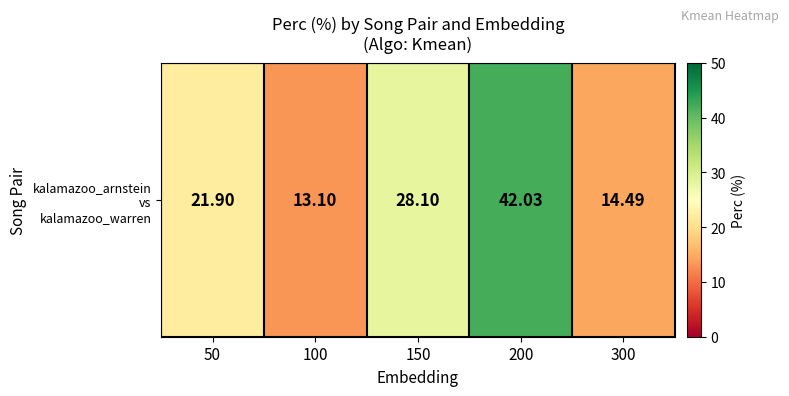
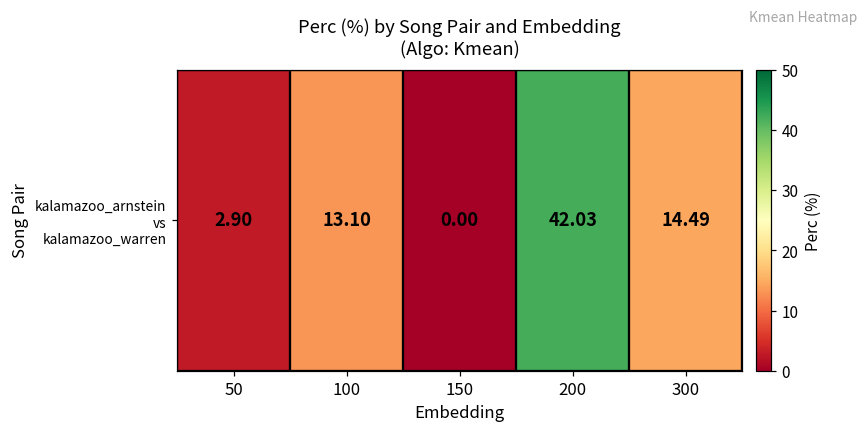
kalamazoo_arnstein vs kalamazoo_warren, 50: 21.90 -> 2.90
kalamazoo_arnstein vs kalamazoo_warren, 150: 28.10 -> 0.00
